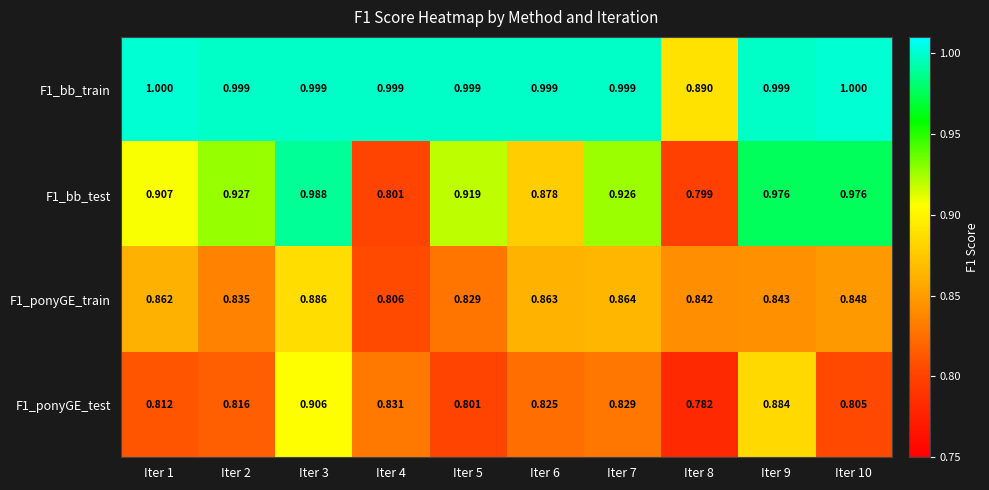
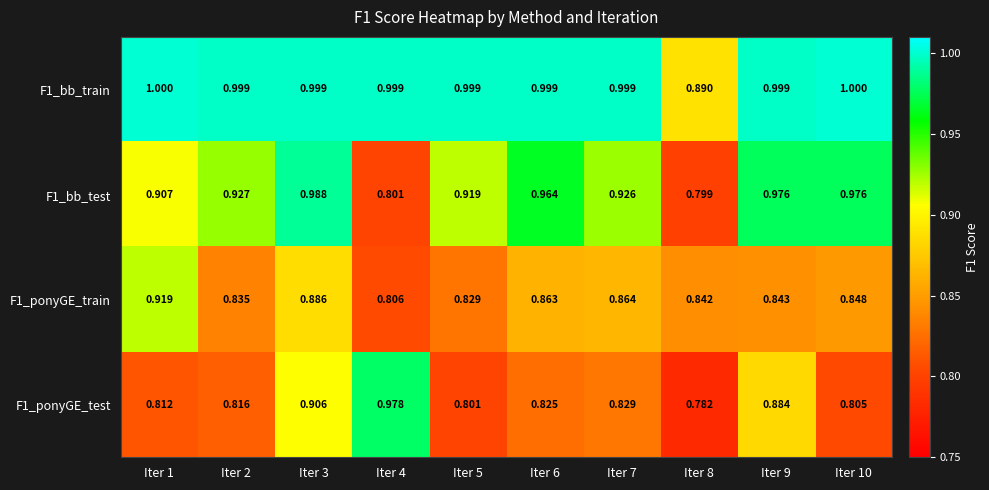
F1_bb_test, Iter 6: 0.878 -> 0.964
F1_ponyGE_train, Iter 1: 0.862 -> 0.919
F1_ponyGE_test, Iter 4: 0.831 -> 0.978
